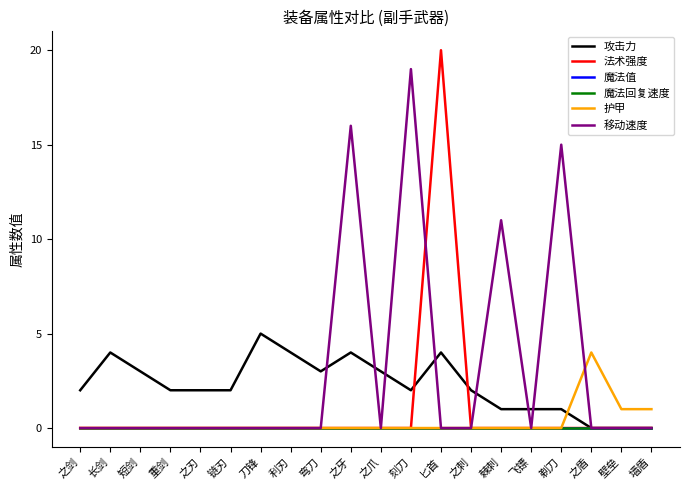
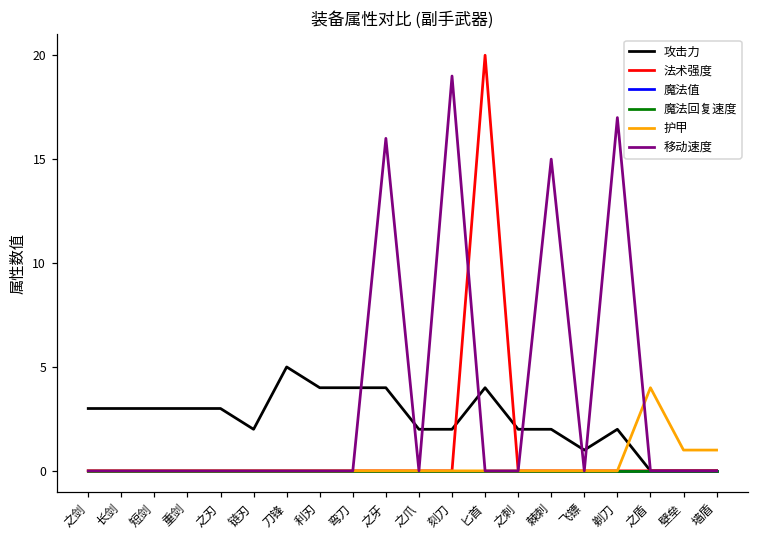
攻击力, 之剑: 2 -> 3
攻击力, 长剑: 4 -> 3
攻击力, 重剑: 2 -> 3
攻击力, 之刃: 2 -> 3
攻击力, 弯刀: 3 -> 4
攻击力, 之爪: 3 -> 2
攻击力, 棘刺: 1 -> 2
移动速度, 棘刺: 11 -> 15
攻击力, 剃刀: 1 -> 2
移动速度, 剃刀: 15 -> 17
